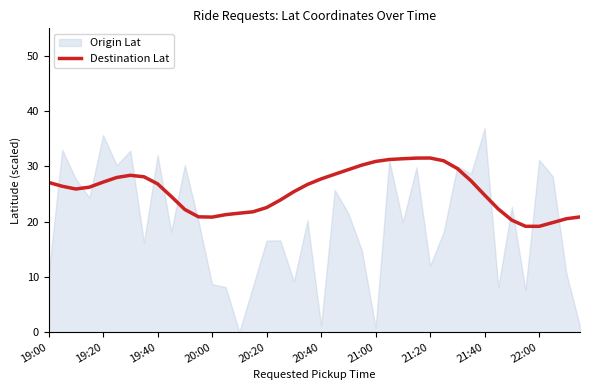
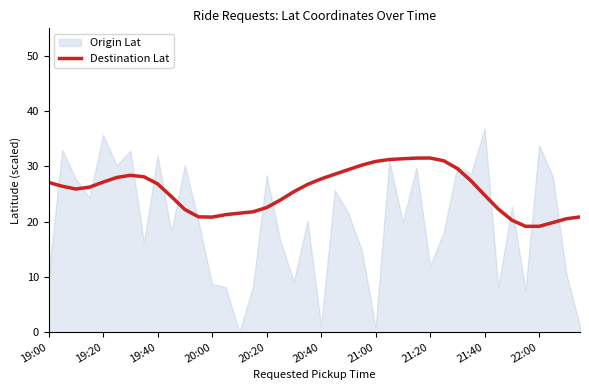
Origin Lat, 20:20: 17 -> 28
Origin Lat, 22:00: 31 -> 34
